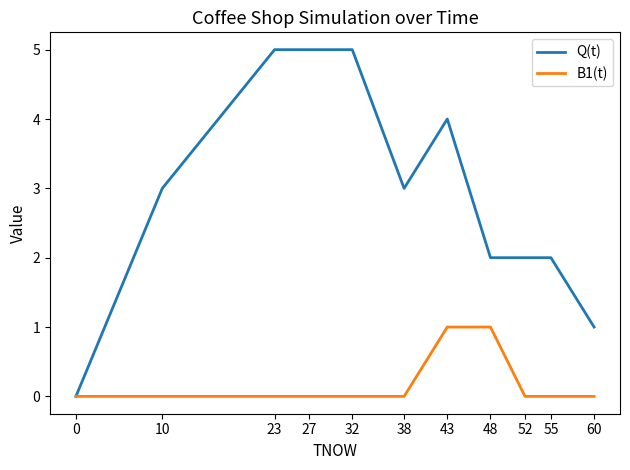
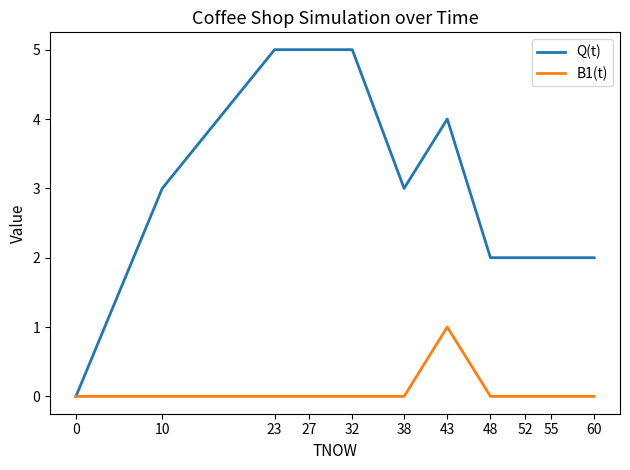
B1(t), 48: 1 -> 0
Q(t), 60: 1 -> 2
